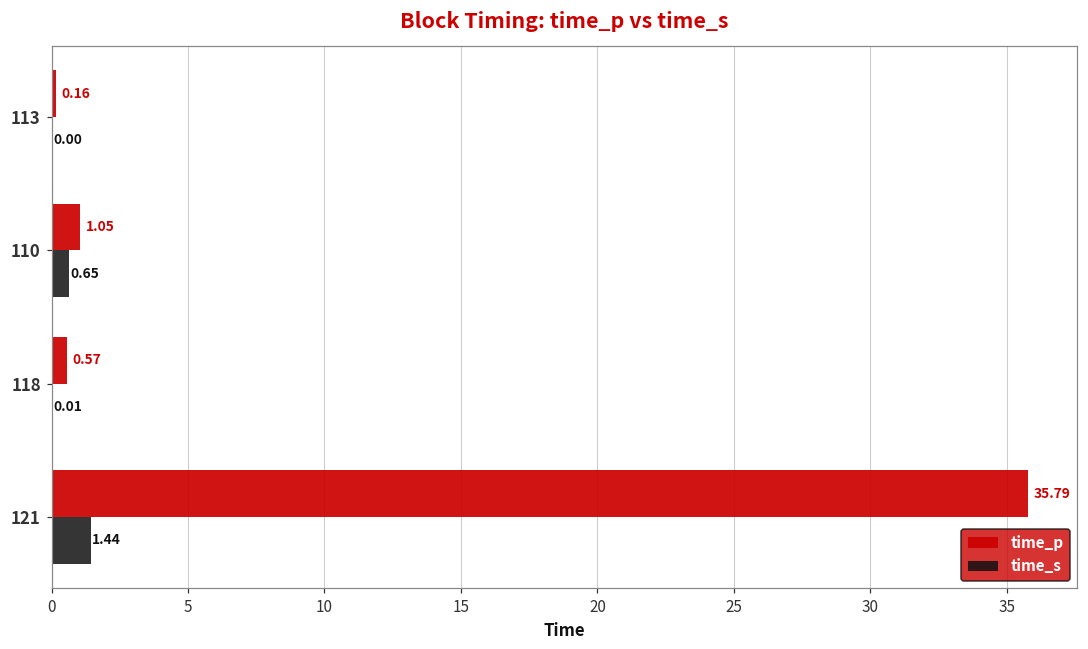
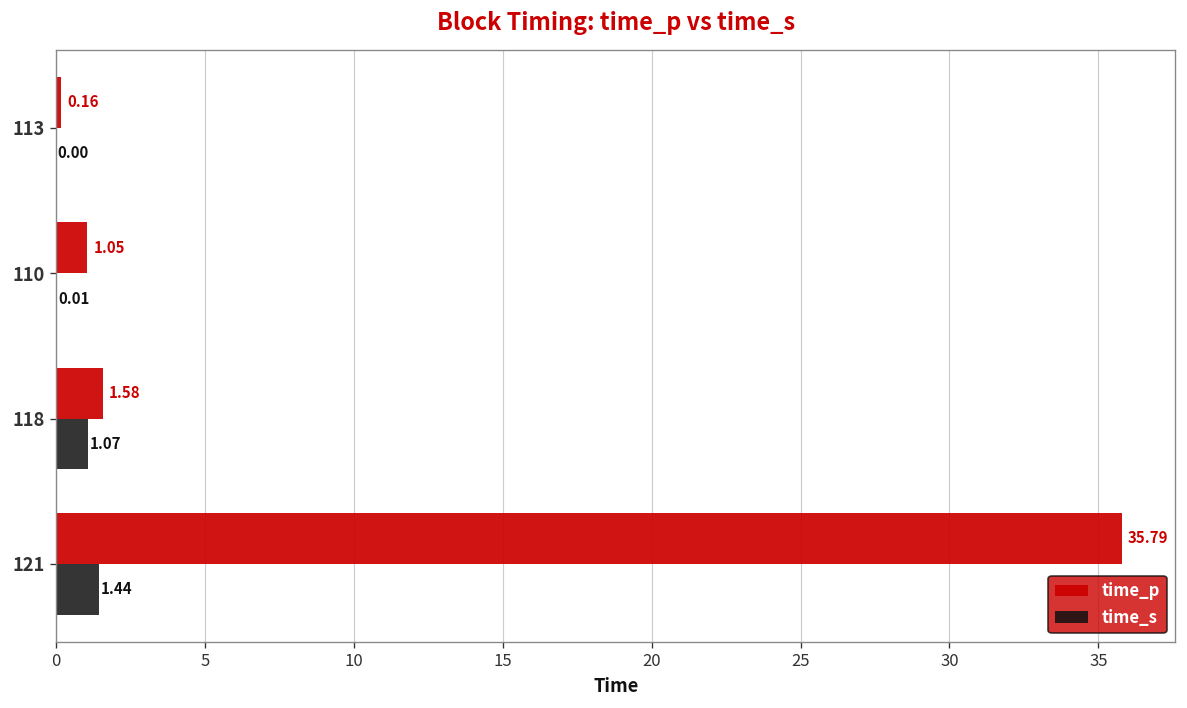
time_s, 110: 0.65 -> 0.01
time_p, 118: 0.57 -> 1.58
time_s, 118: 0.01 -> 1.07
